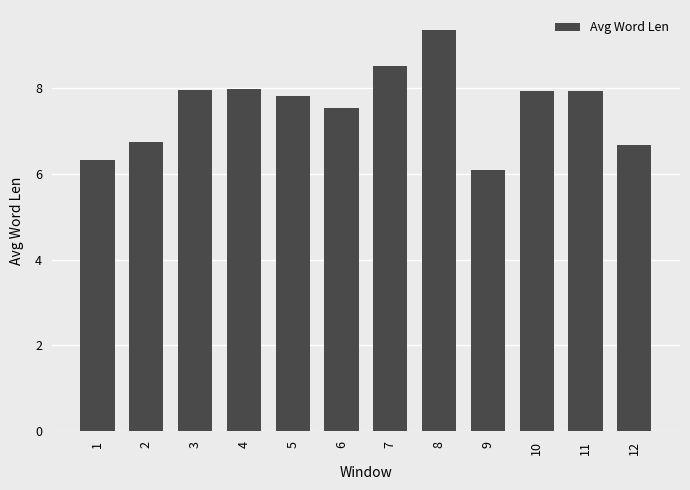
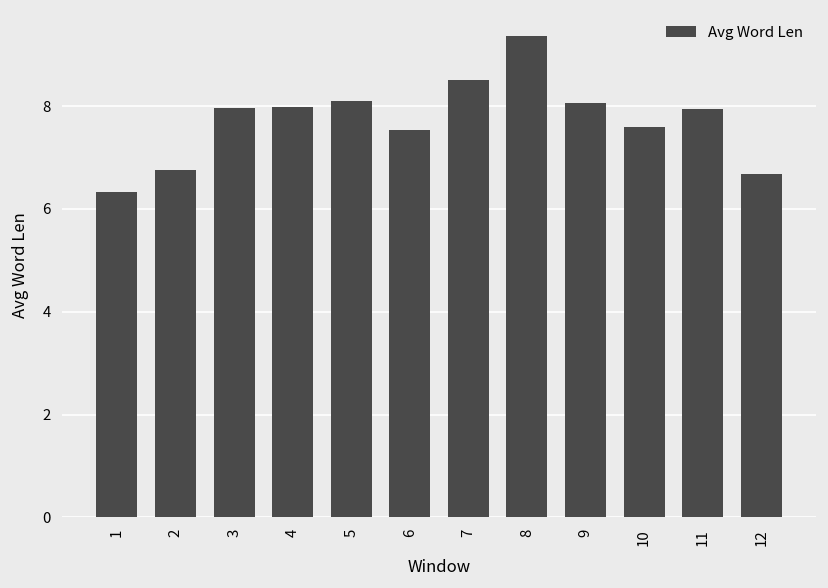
5: 7.8 -> 8.1
9: 6.1 -> 8.1
10: 7.9 -> 7.6
